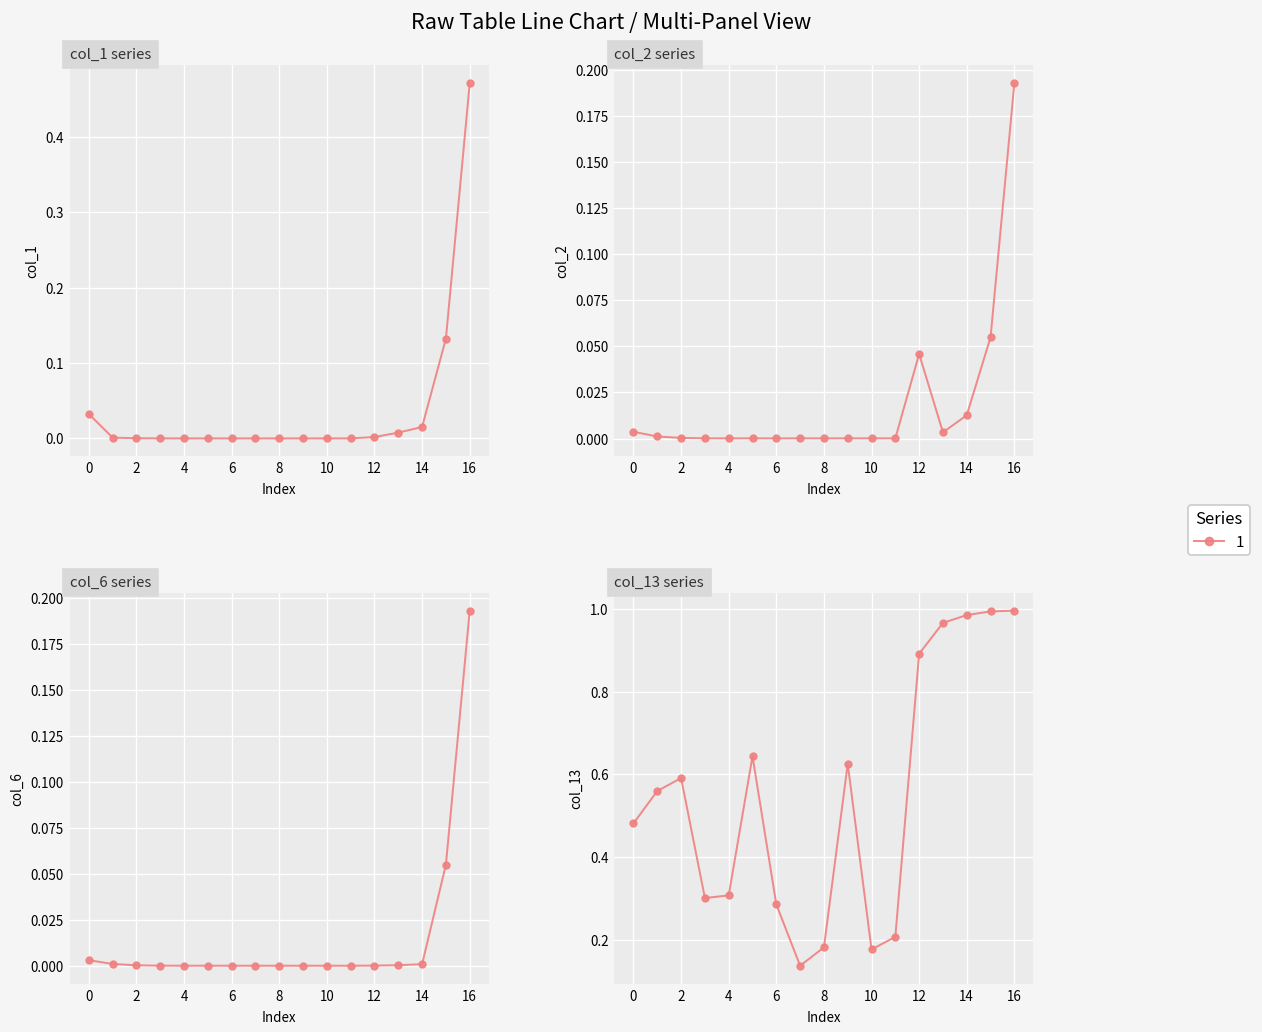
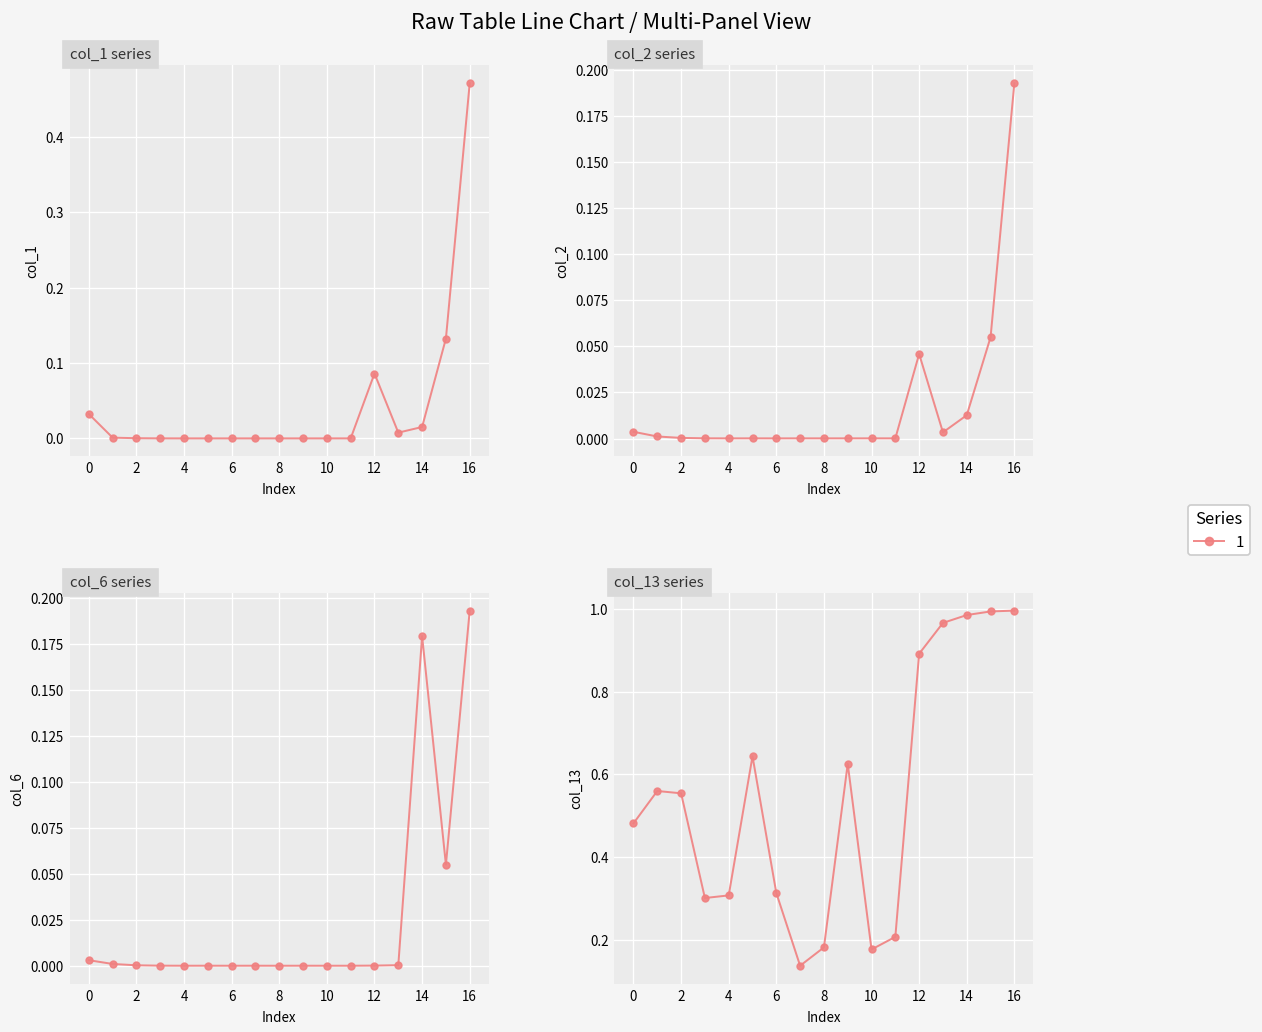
col_1 series, 12: 0.00 -> 0.09
col_6 series, 14: 0.001 -> 0.179
col_13 series, 2: 0.59 -> 0.55
col_13 series, 6: 0.29 -> 0.31
